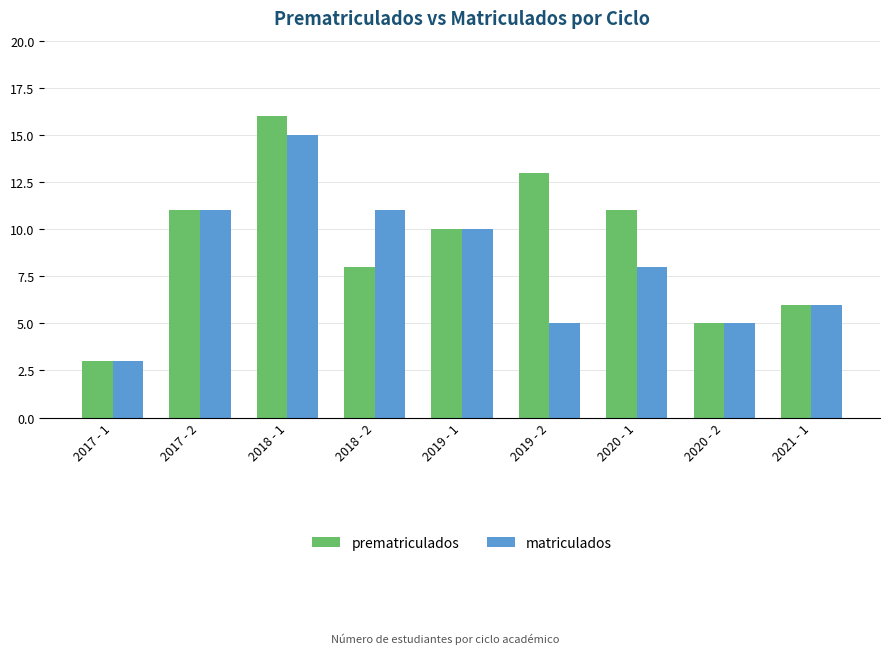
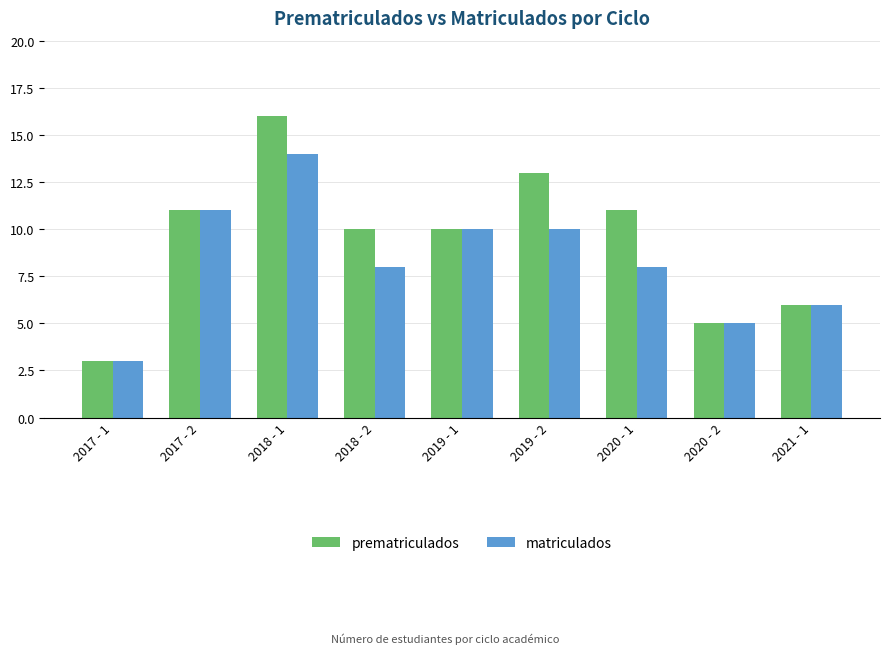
matriculados, 2018 - 1: 15 -> 14
prematriculados, 2018 - 2: 8 -> 10
matriculados, 2018 - 2: 11 -> 8
matriculados, 2019 - 2: 5 -> 10
